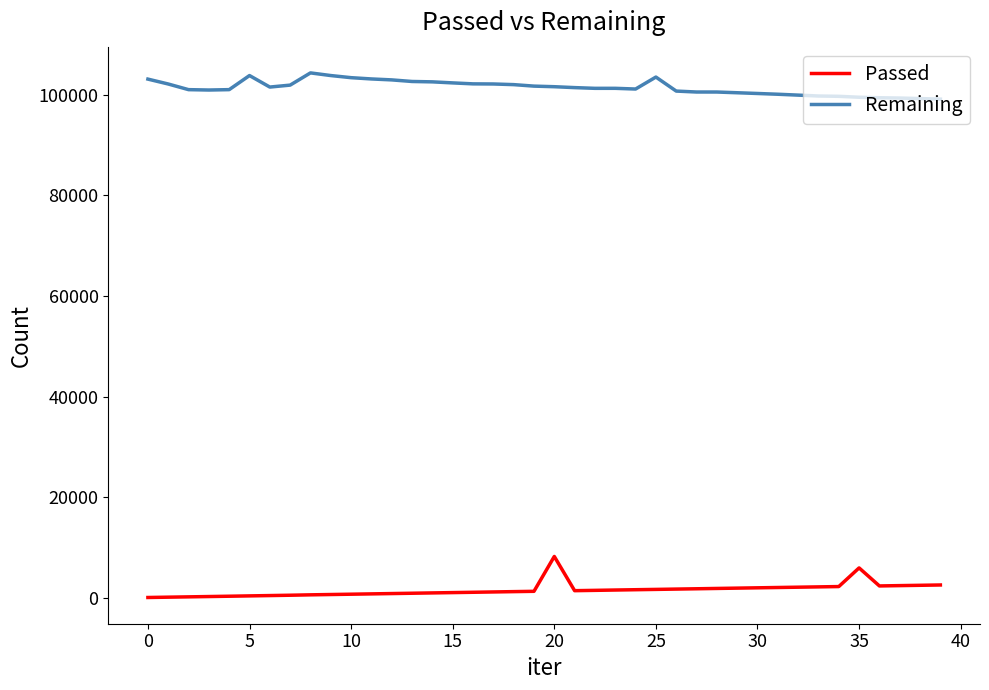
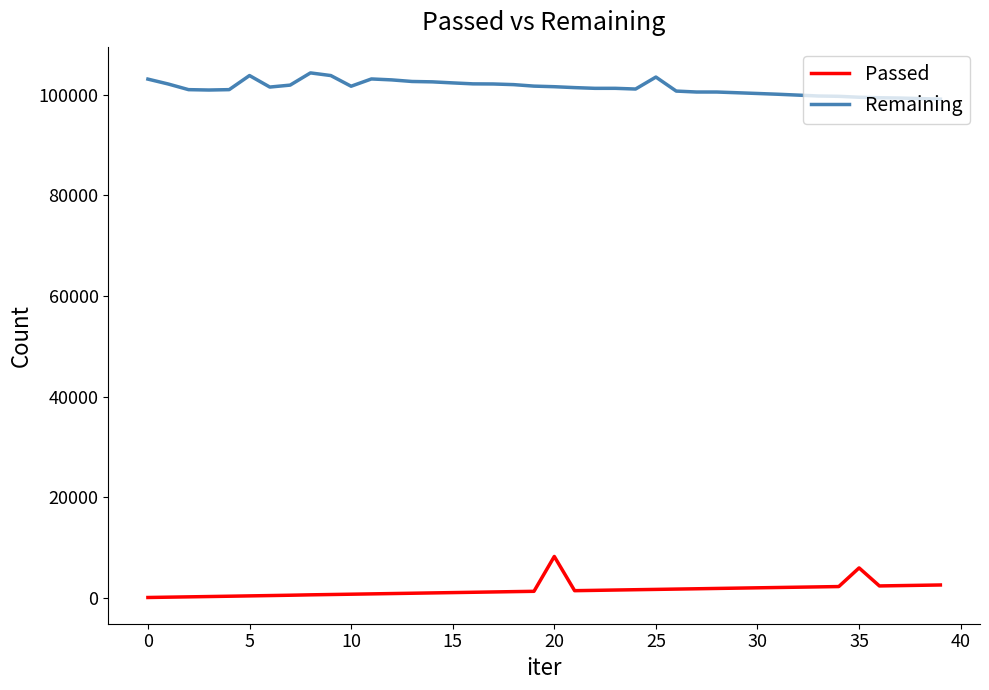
Remaining, 10: 103000 -> 102000
